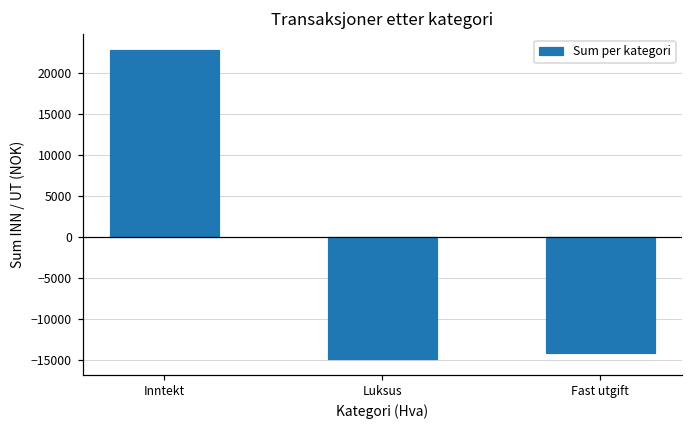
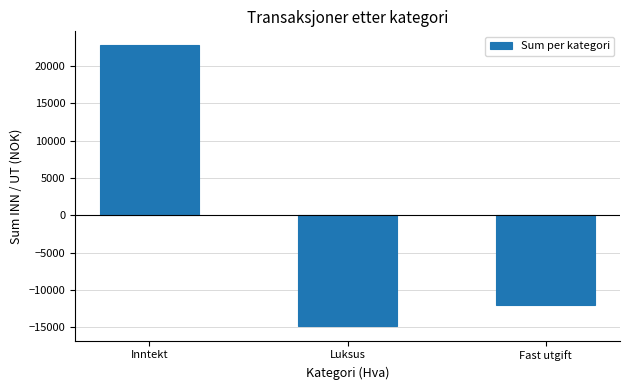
Fast utgift: -14000 -> -12000
